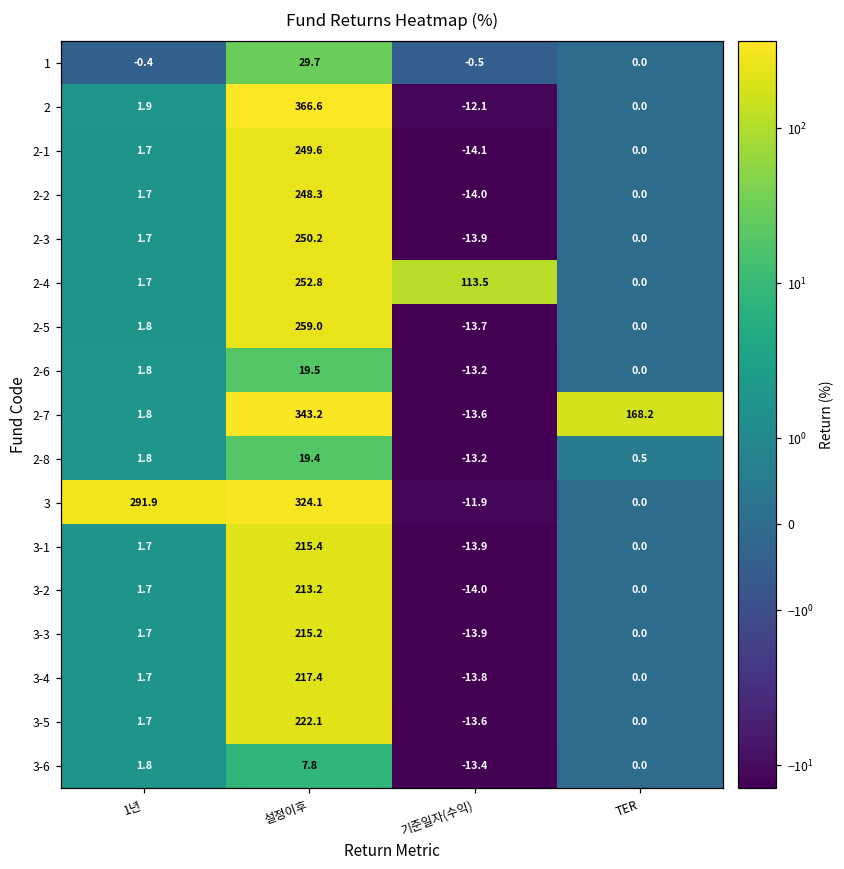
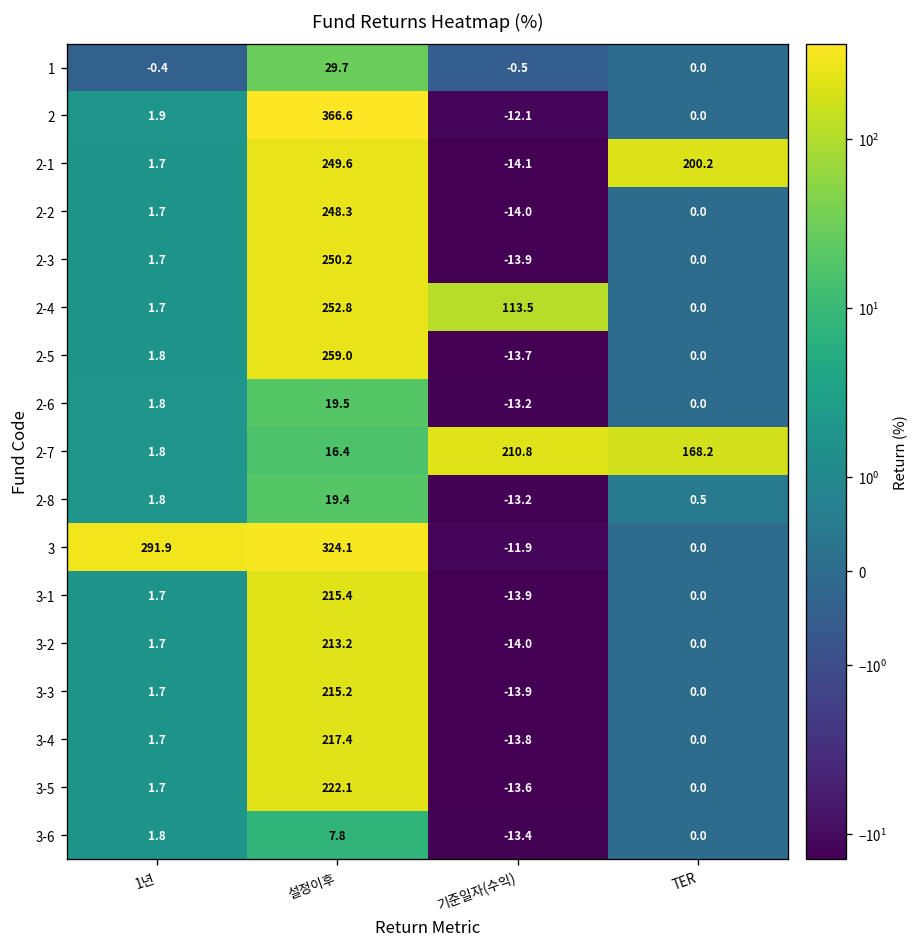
2-1, TER: 0.0 -> 200.2
2-7, 설정이후: 343.2 -> 16.4
2-7, 기준일자(수익): -13.6 -> 210.8
